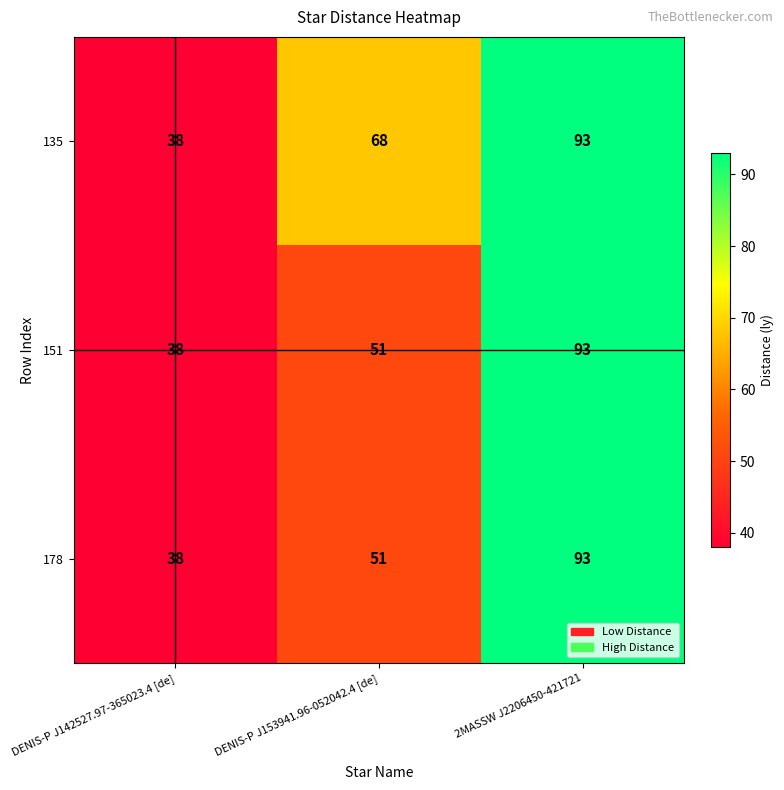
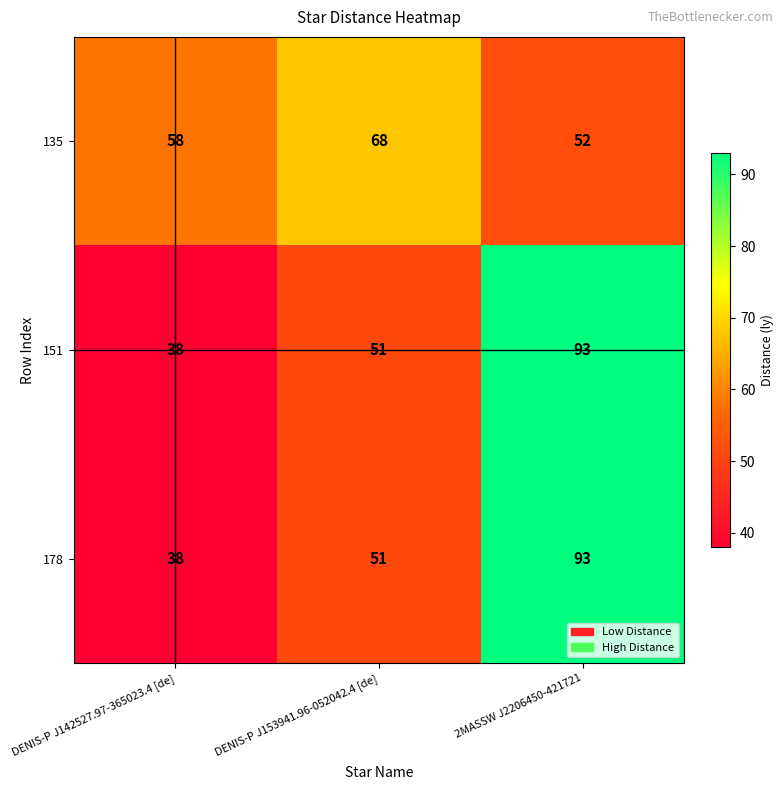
135, DENIS-P J142527.97-365023.4 [de]: 38 -> 58
135, 2MASSW J2206450-421721: 93 -> 52
